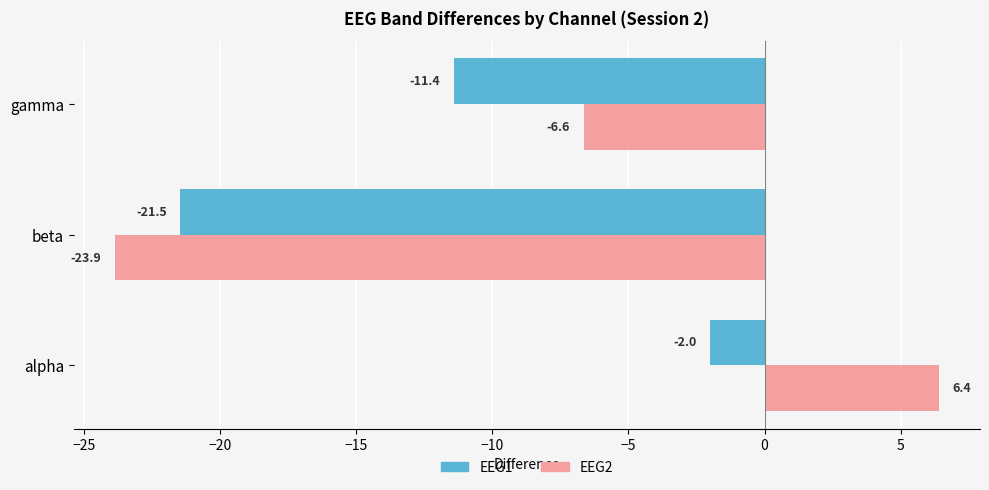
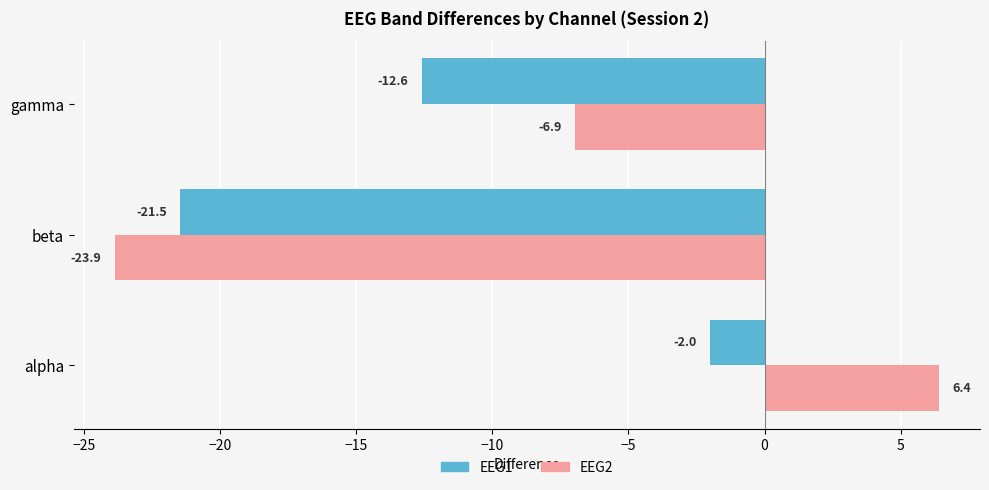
EEG1, gamma: -11.4 -> -12.6
EEG2, gamma: -6.6 -> -6.9
